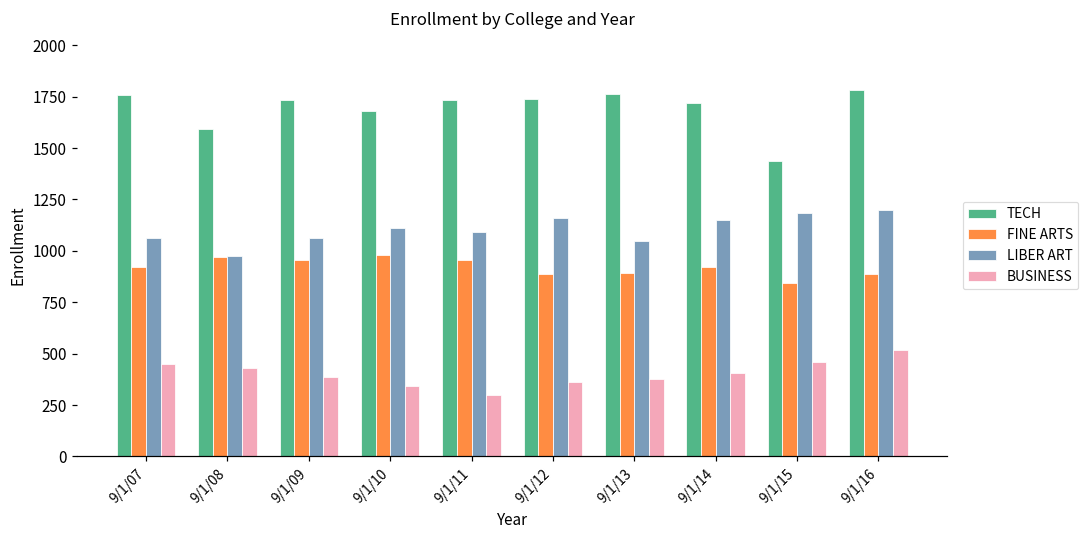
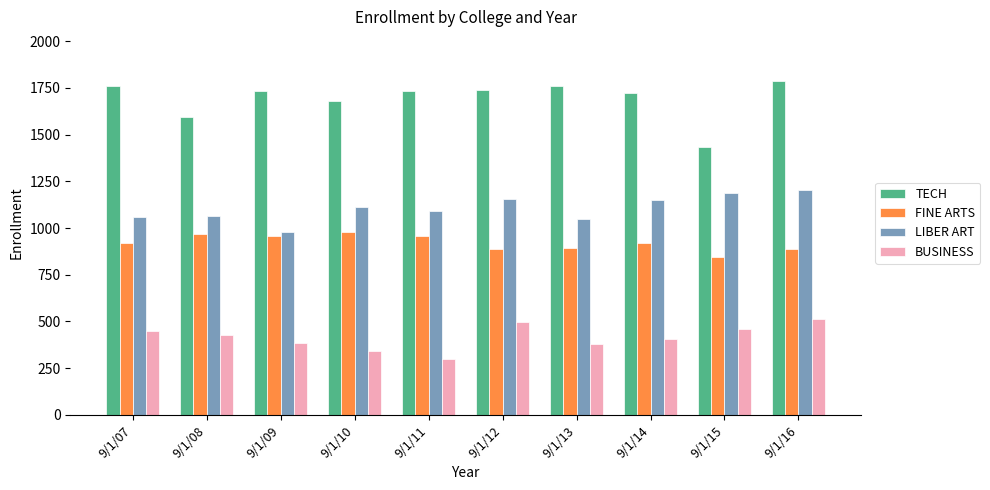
LIBER ART, 9/1/08: 980 -> 1070
LIBER ART, 9/1/09: 1060 -> 980
BUSINESS, 9/1/12: 360 -> 500
